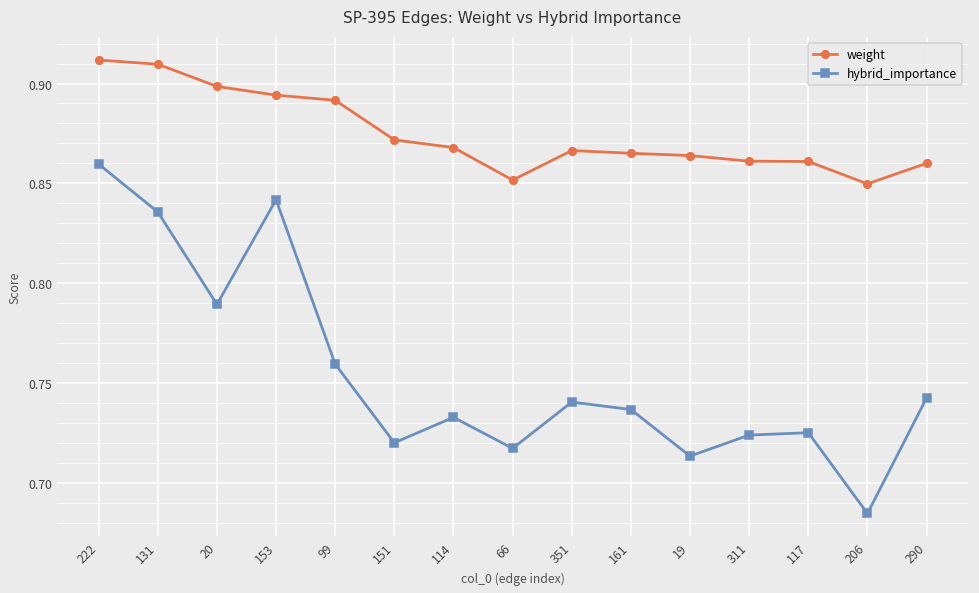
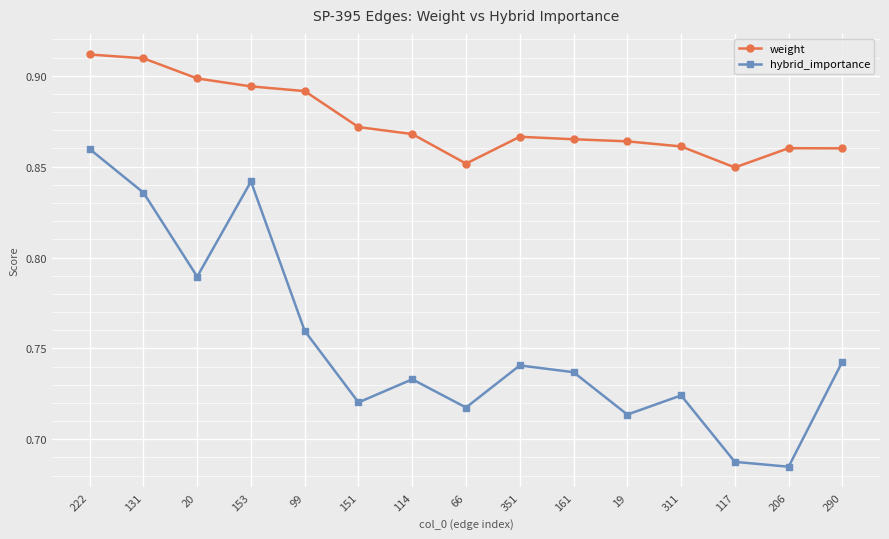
weight, 117: 0.861 -> 0.850
hybrid_importance, 117: 0.725 -> 0.688
weight, 206: 0.850 -> 0.860
